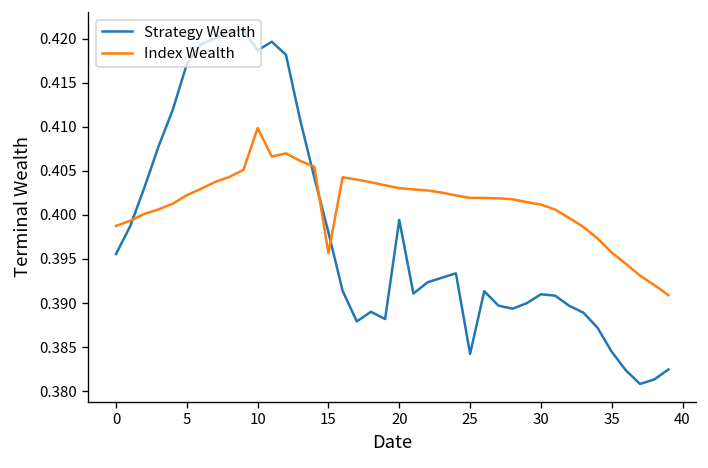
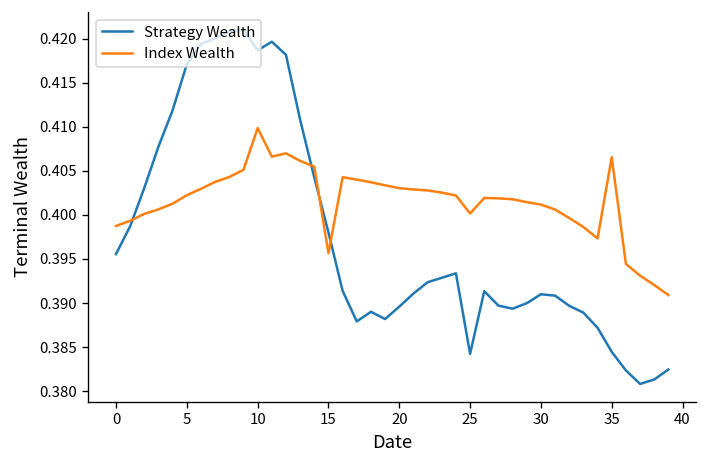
Strategy Wealth, 20: 0.399 -> 0.390
Index Wealth, 25: 0.402 -> 0.400
Index Wealth, 35: 0.396 -> 0.407
